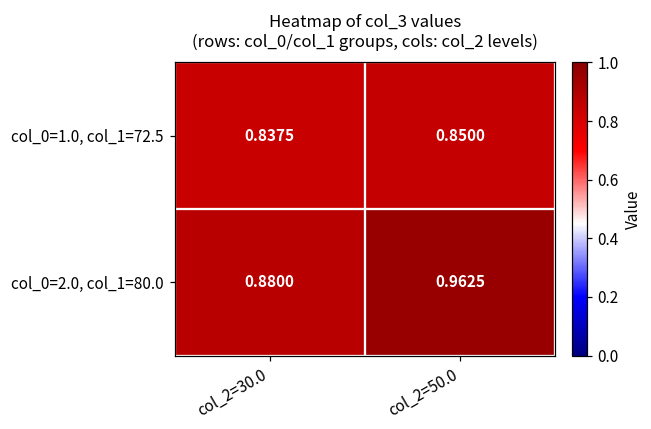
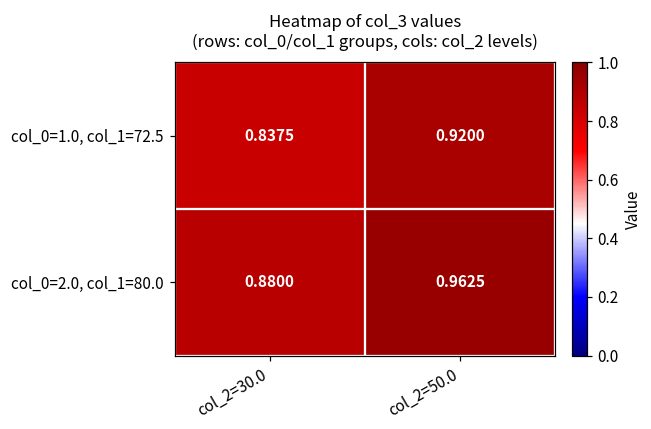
col_0=1.0, col_1=72.5, col_2=50.0: 0.8500 -> 0.9200
